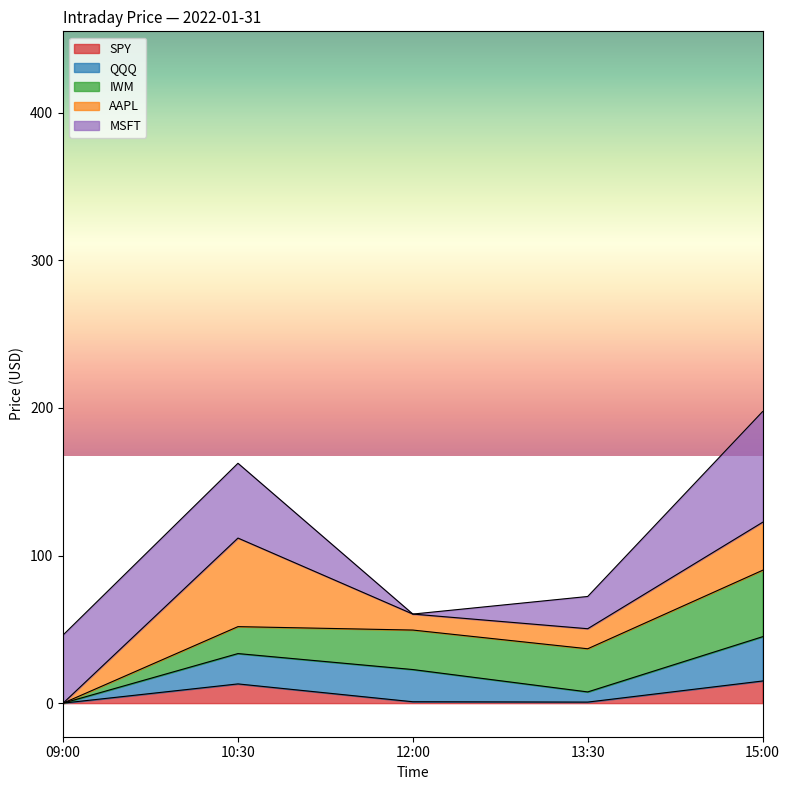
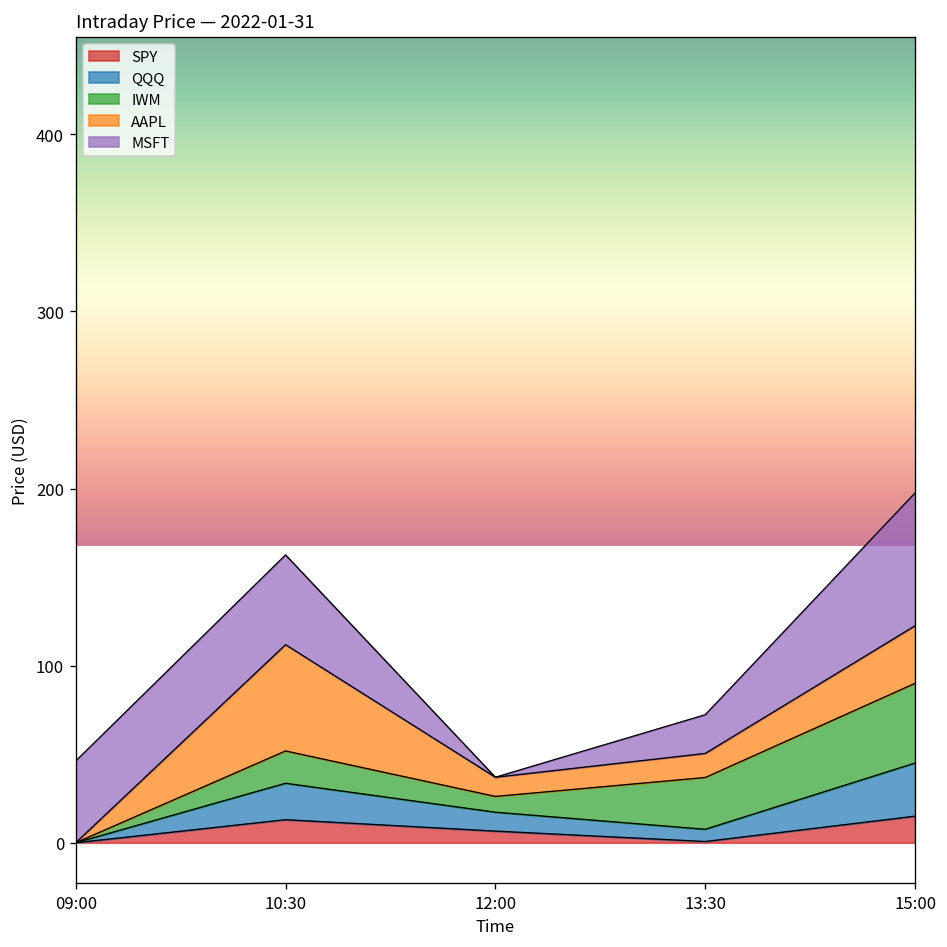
SPY, 12:00: 1 -> 7
QQQ, 12:00: 22 -> 11
IWM, 12:00: 27 -> 9
